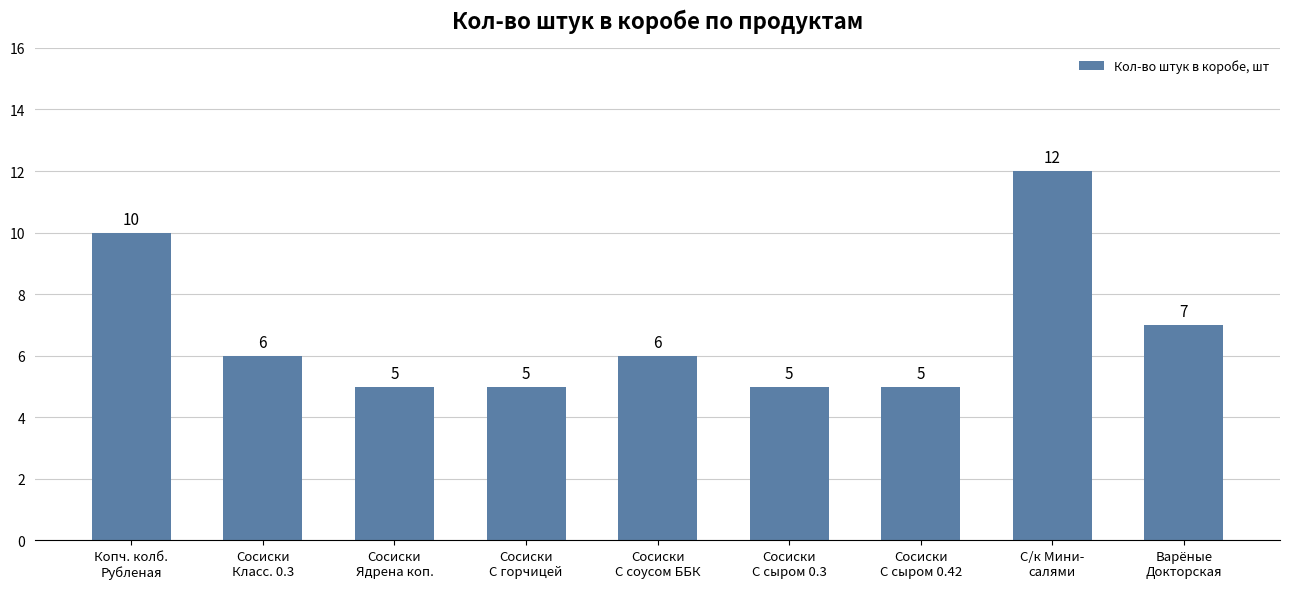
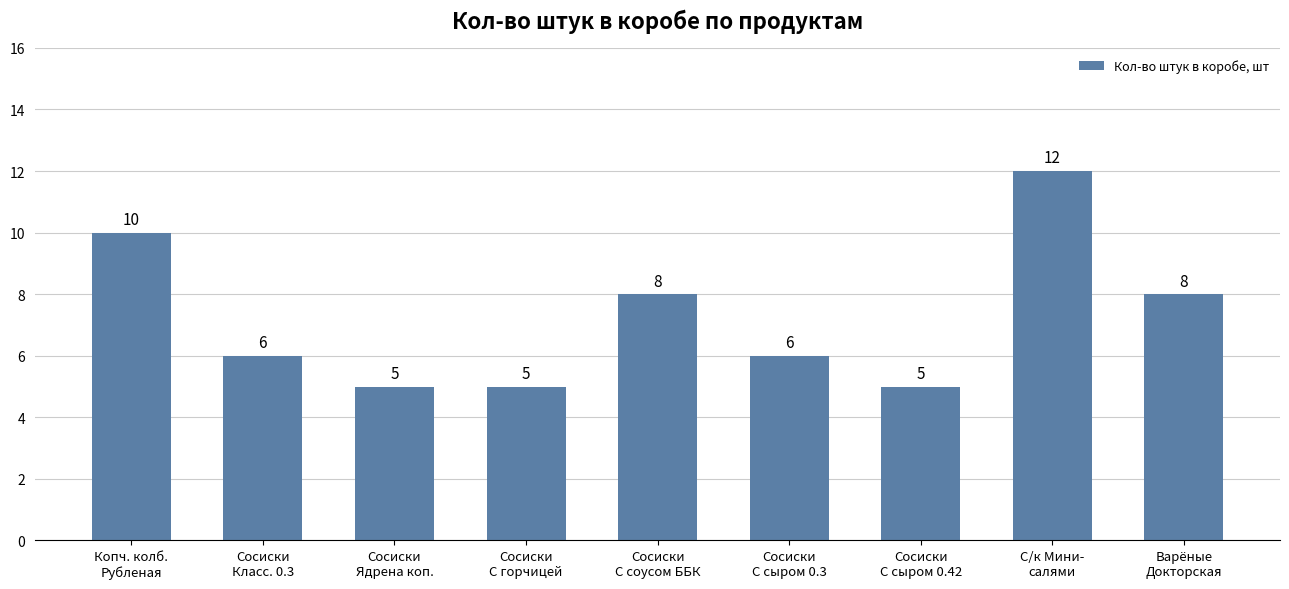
Сосиски С соусом ББК: 6 -> 8
Сосиски С сыром 0.3: 5 -> 6
Варёные Докторская: 7 -> 8
